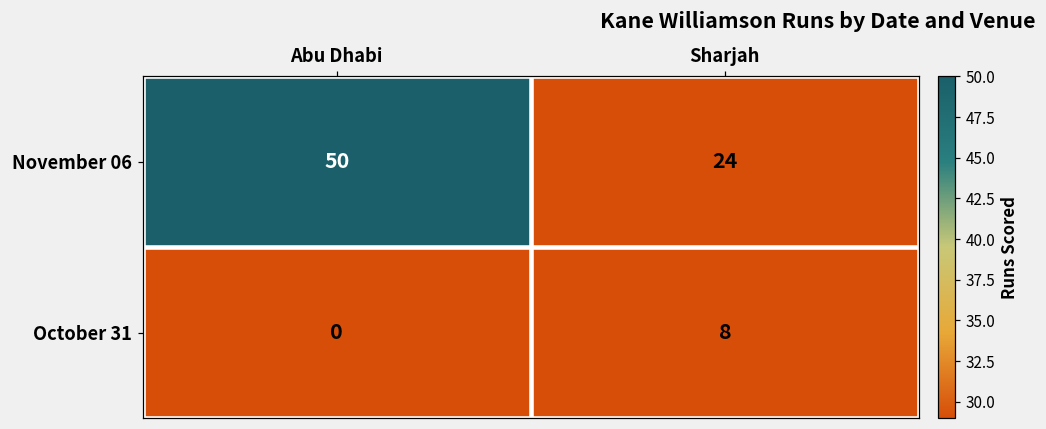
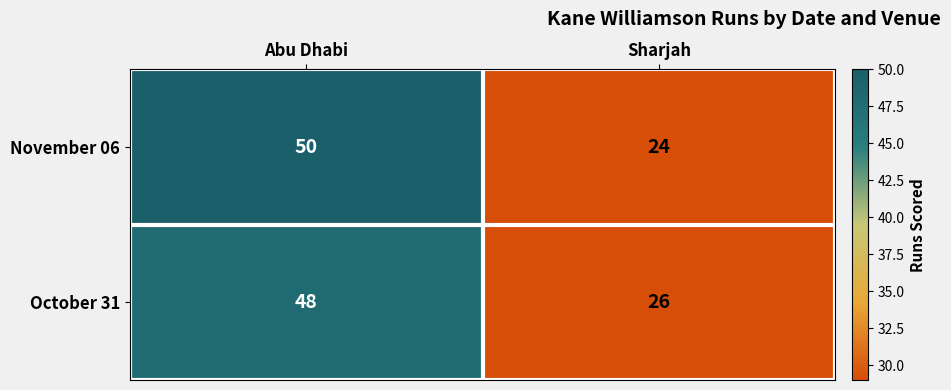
October 31, Abu Dhabi: 0 -> 48
October 31, Sharjah: 8 -> 26
